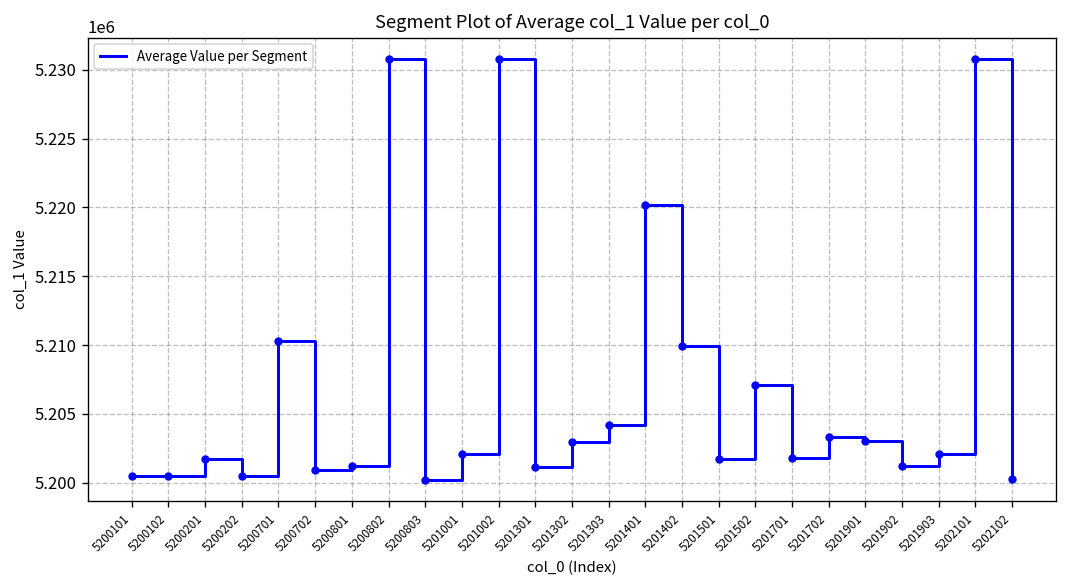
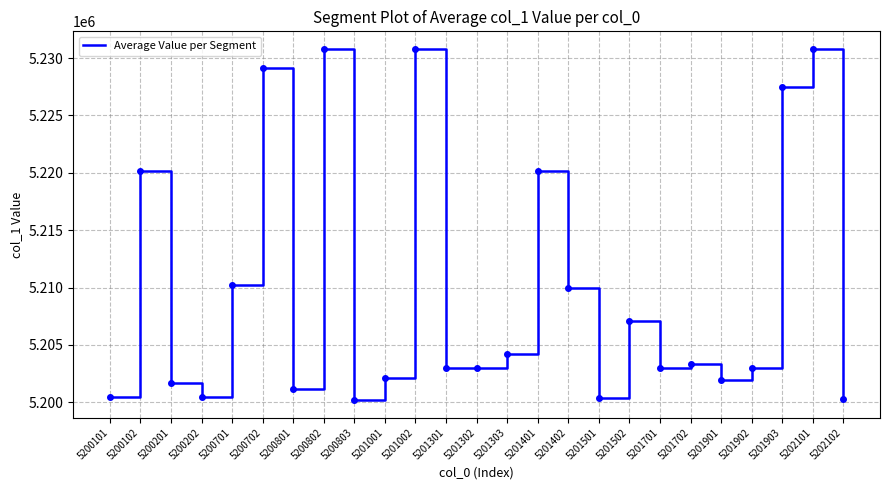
5200102: 5200500 -> 5220200
5200702: 5200900 -> 5229100
5201301: 5201100 -> 5203000
5201501: 5201700 -> 5200400
5201701: 5201800 -> 5203000
5201901: 5203000 -> 5201900
5201902: 5201200 -> 5203000
5201903: 5202100 -> 5227500
